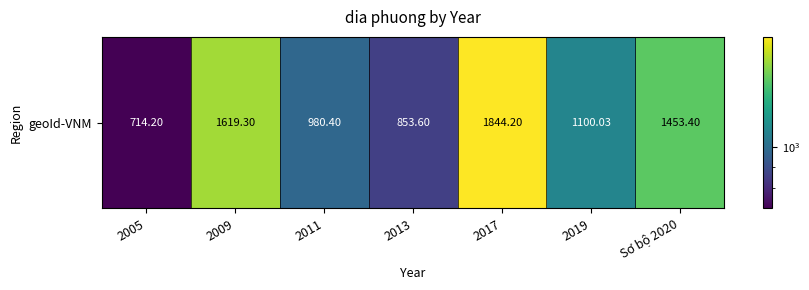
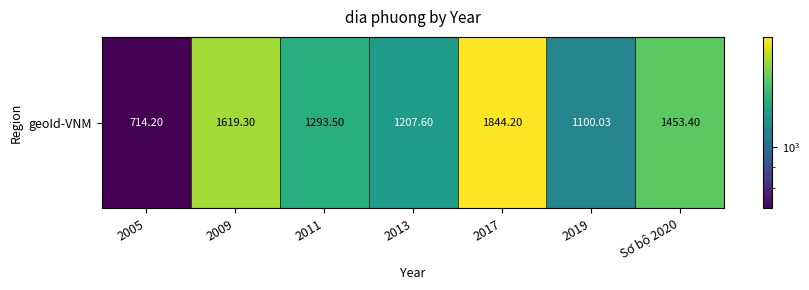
geoId-VNM, 2011: 980.40 -> 1293.50
geoId-VNM, 2013: 853.60 -> 1207.60
